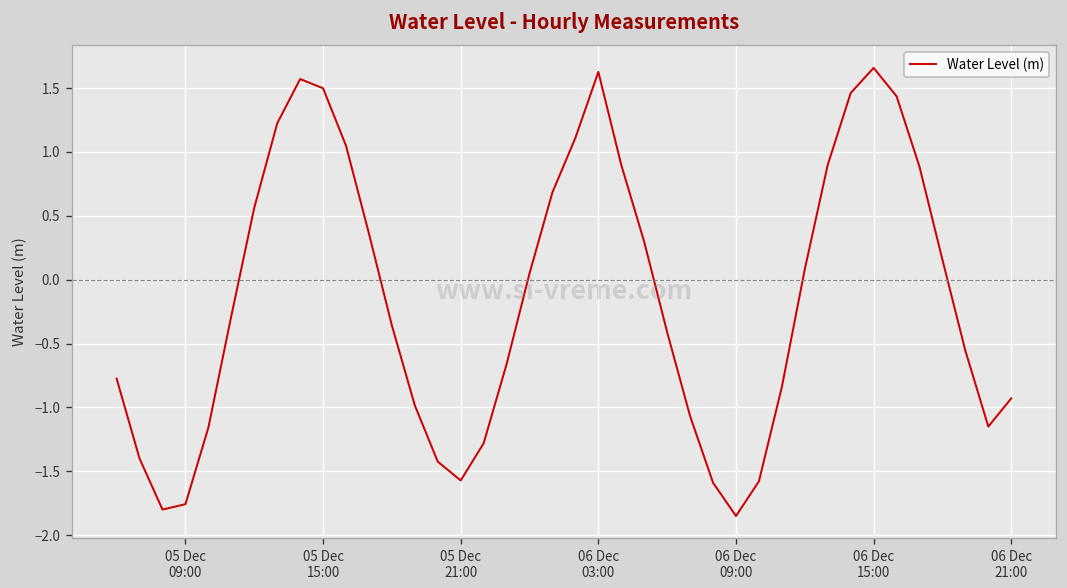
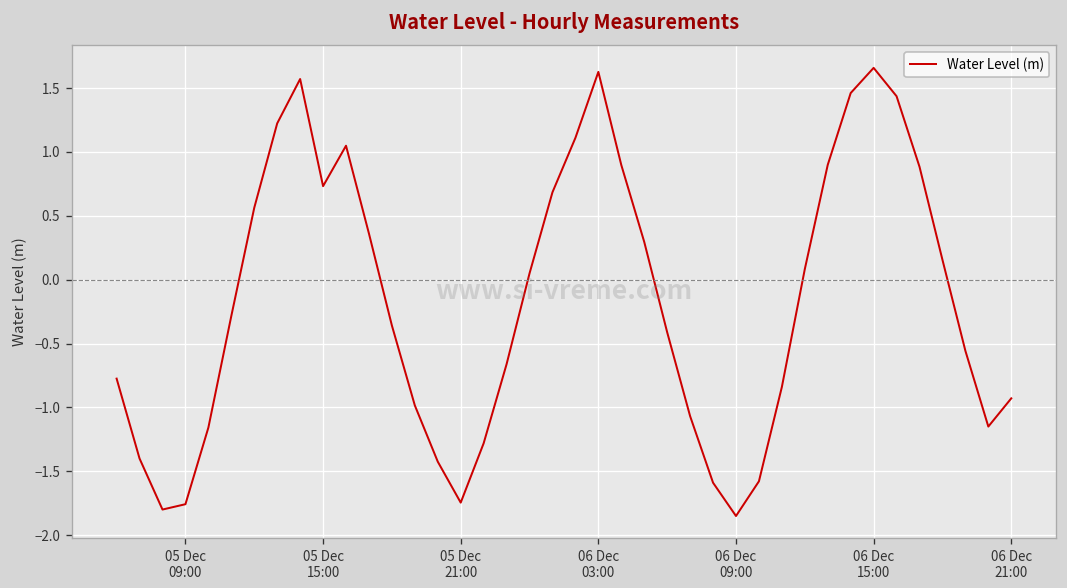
05 Dec 15:00: 1.50 -> 0.73
05 Dec 21:00: -1.57 -> -1.75
